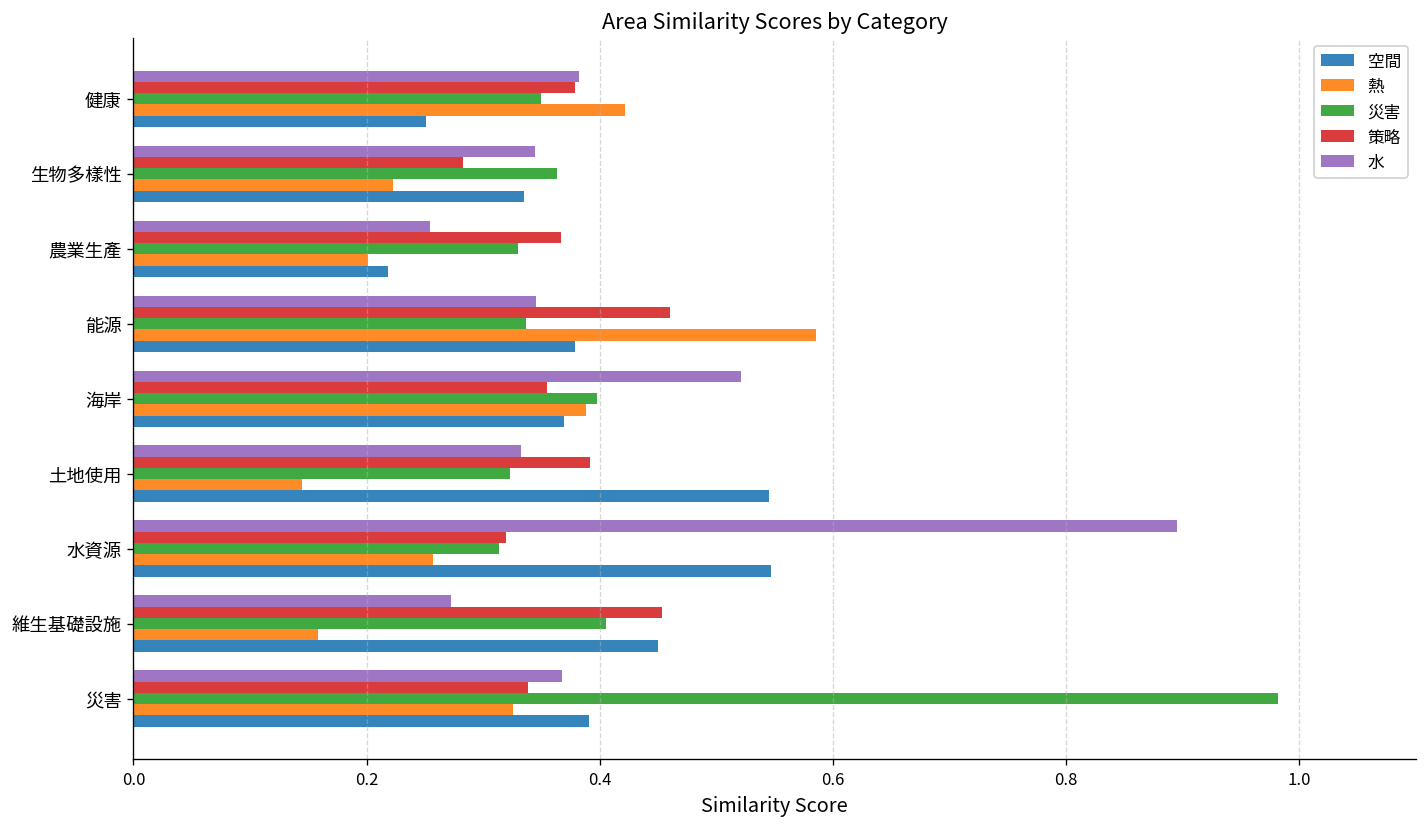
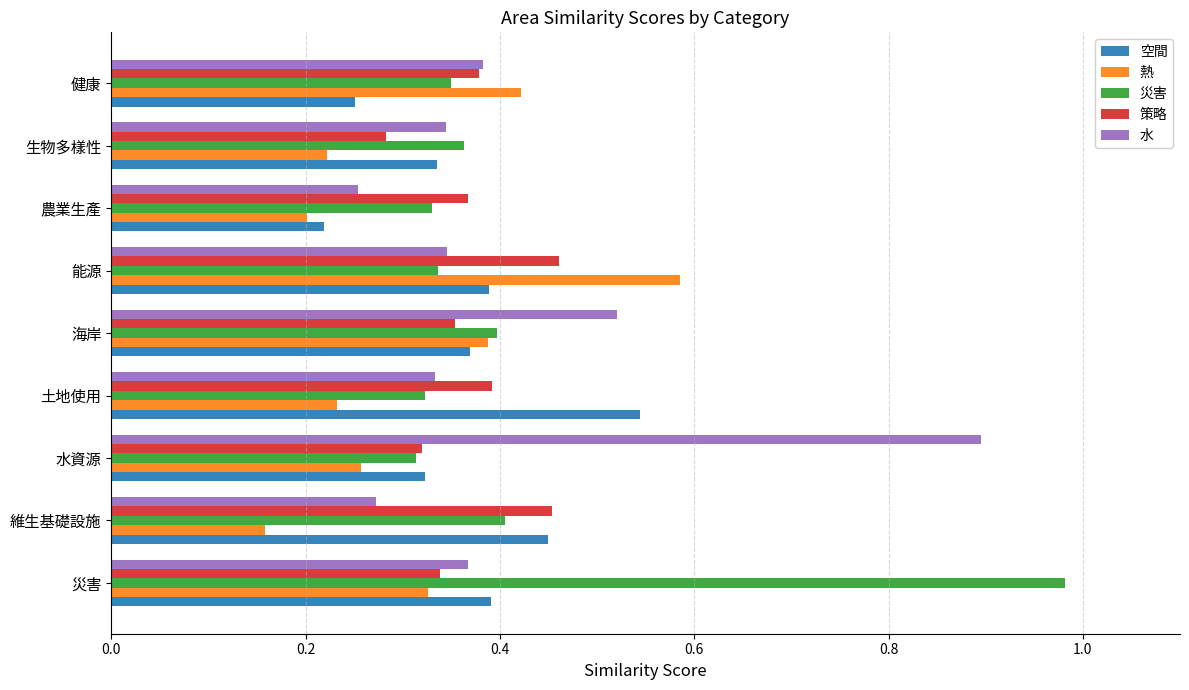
空間, 能源: 0.38 -> 0.39
熱, 土地使用: 0.14 -> 0.23
空間, 水資源: 0.55 -> 0.32
